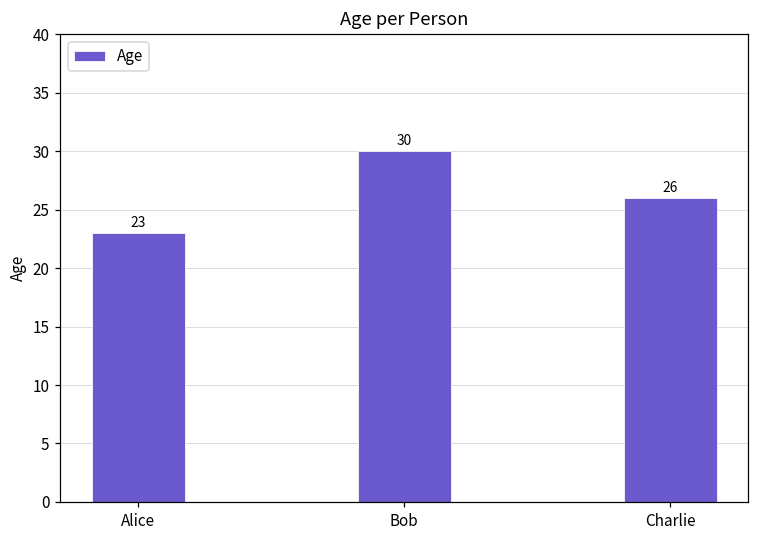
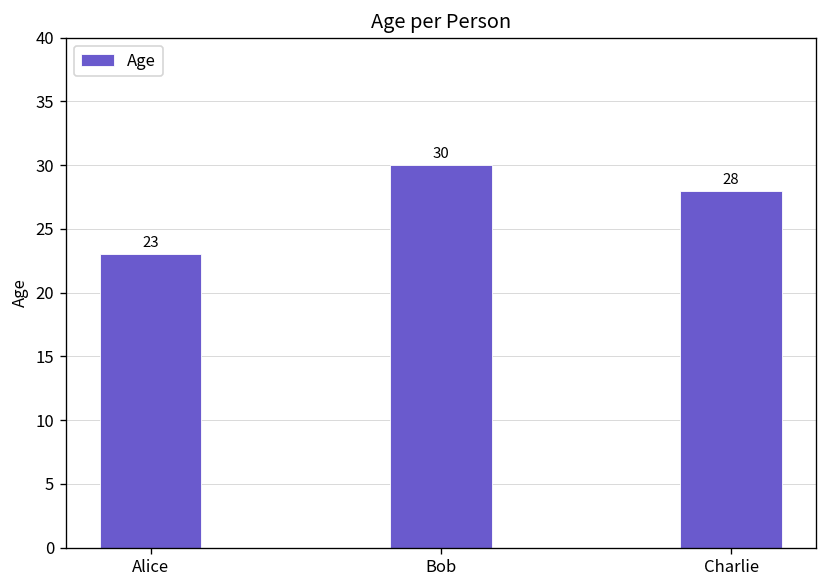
Charlie: 26 -> 28
